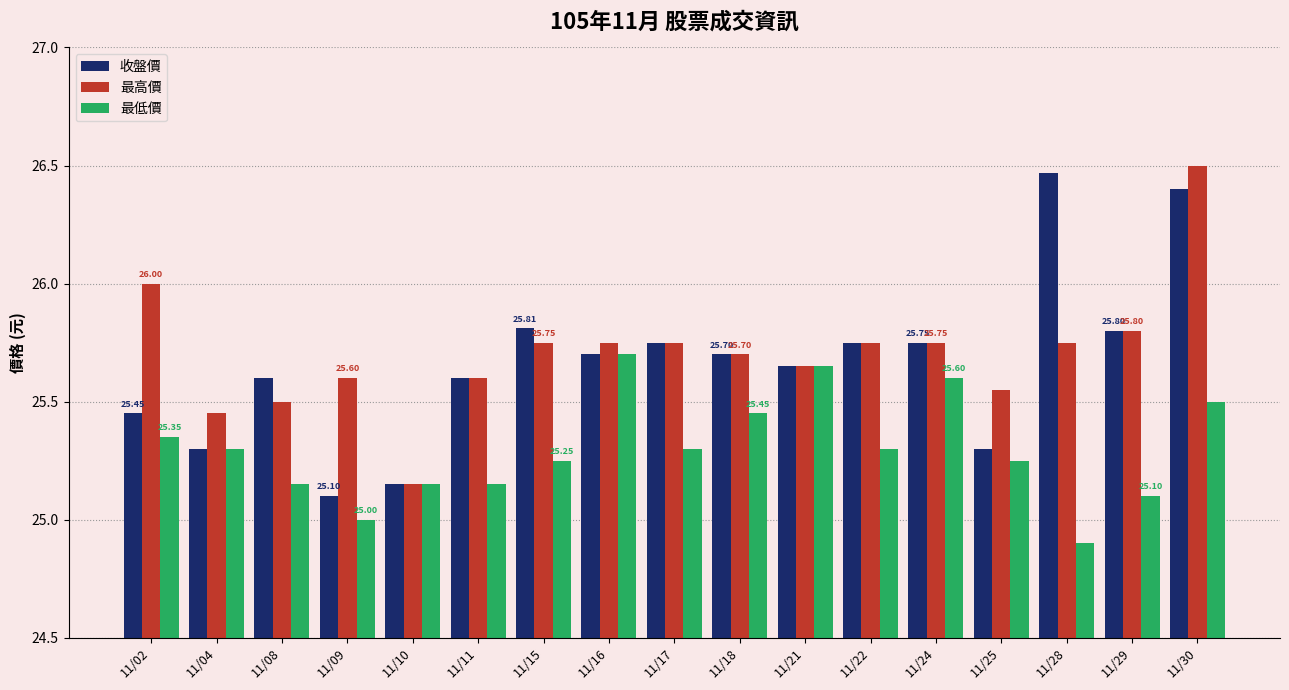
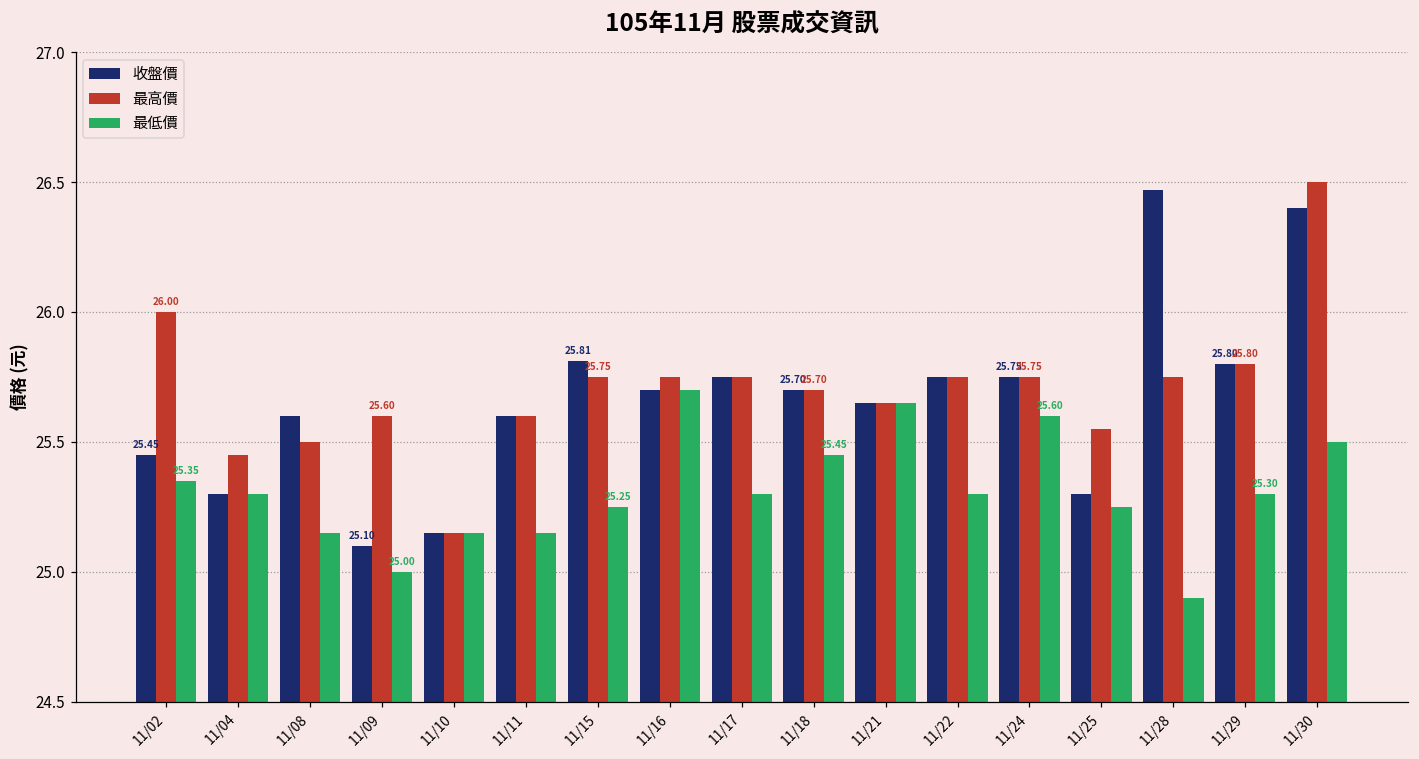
最低價, 11/29: 25.10 -> 25.30
